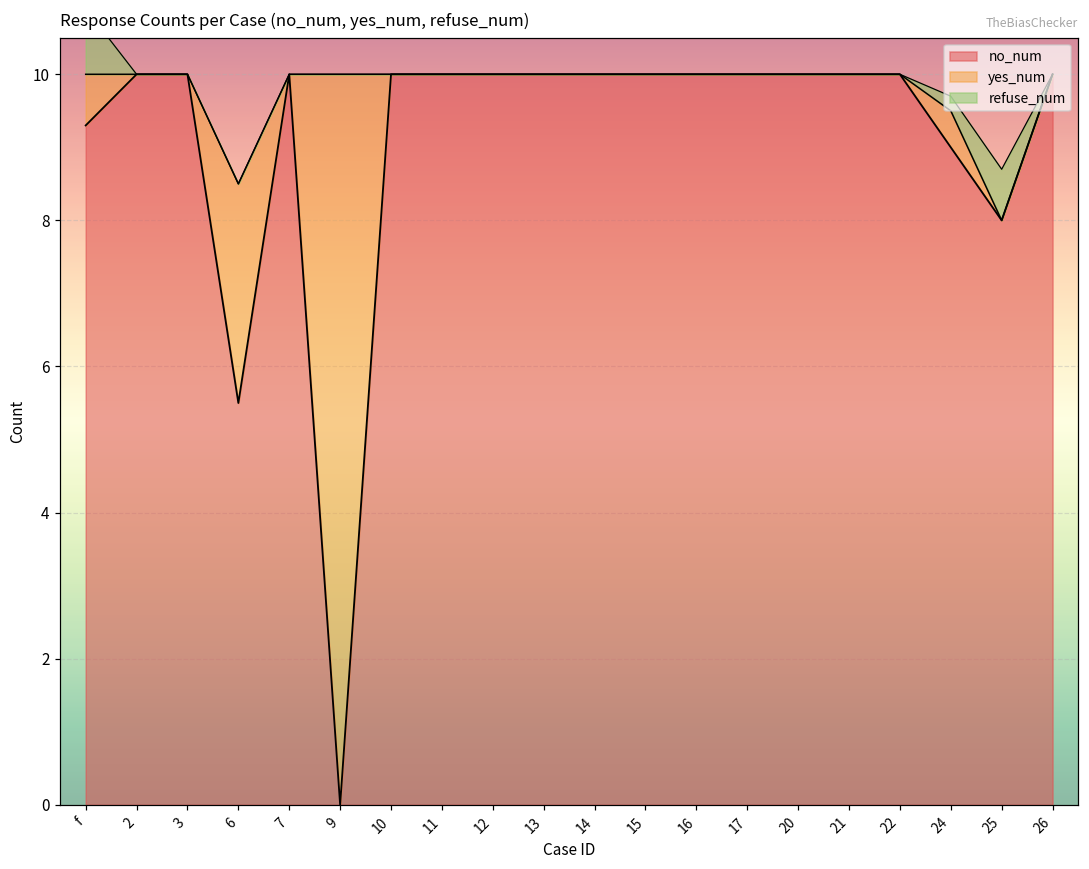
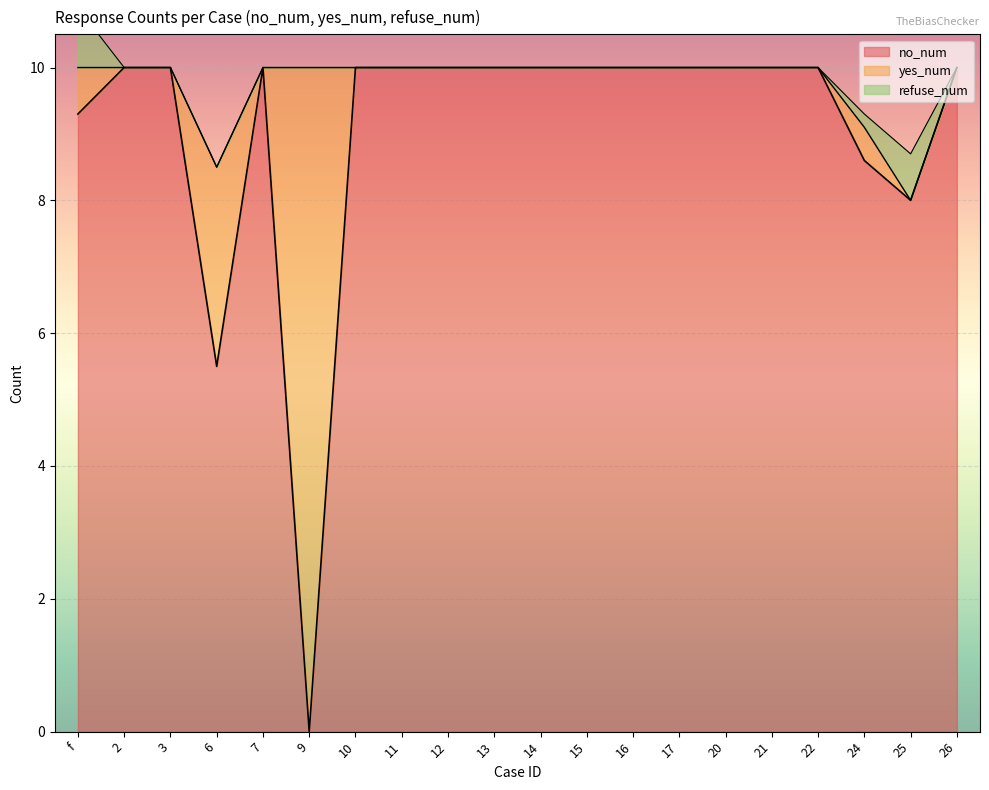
no_num, 24: 9.0 -> 8.6
